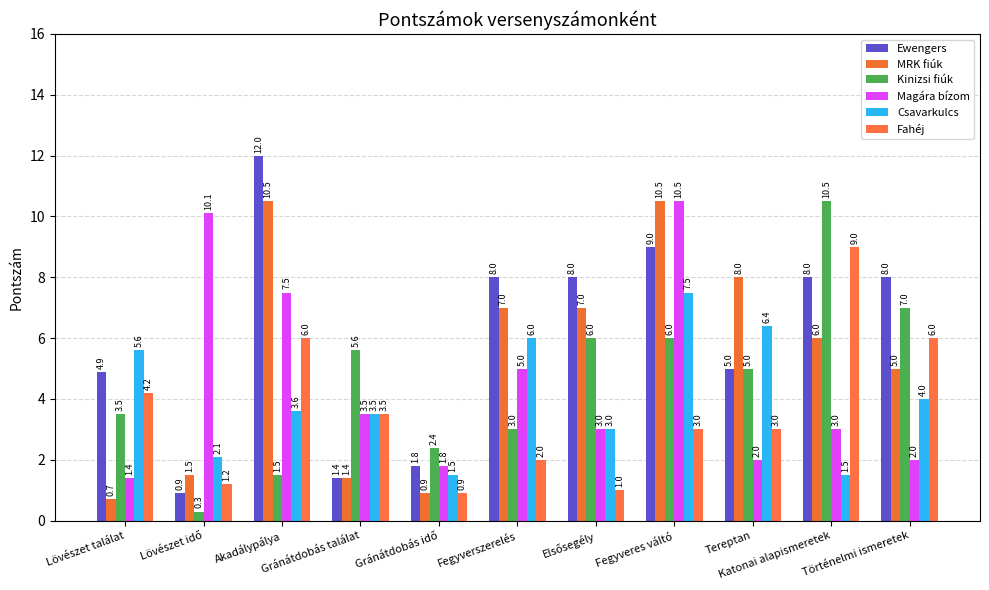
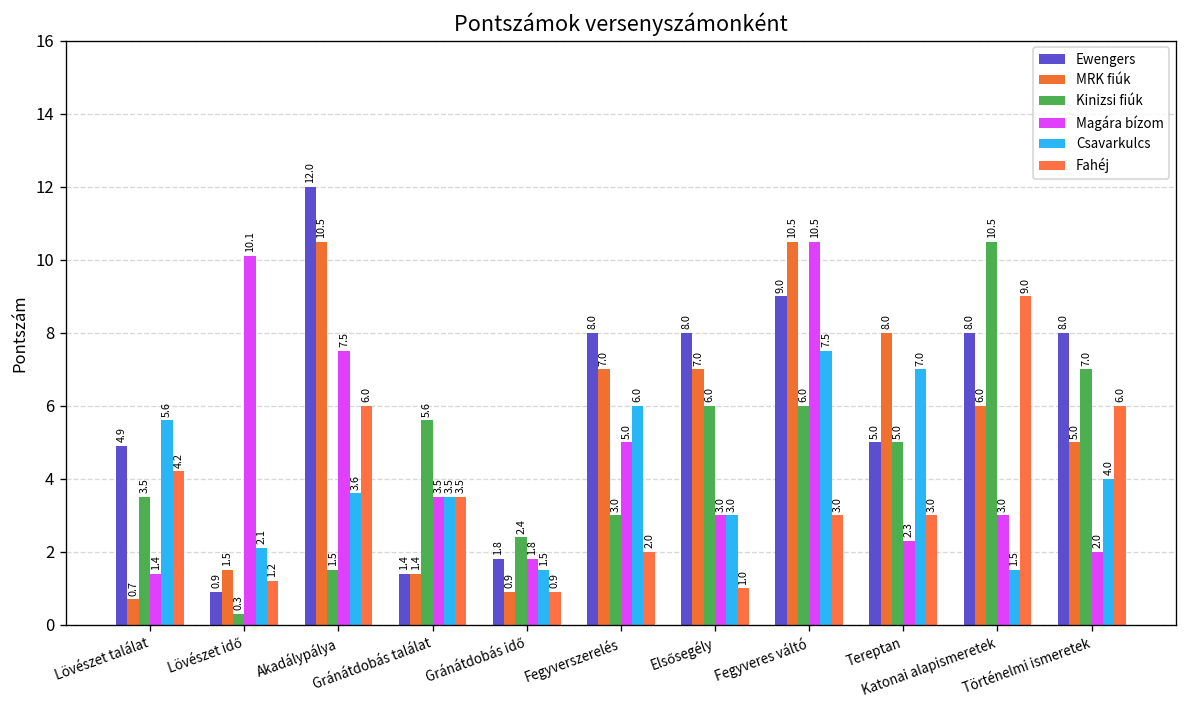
Magára bízom, Tereptan: 2.0 -> 2.3
Csavarkulcs, Tereptan: 6.4 -> 7.0
